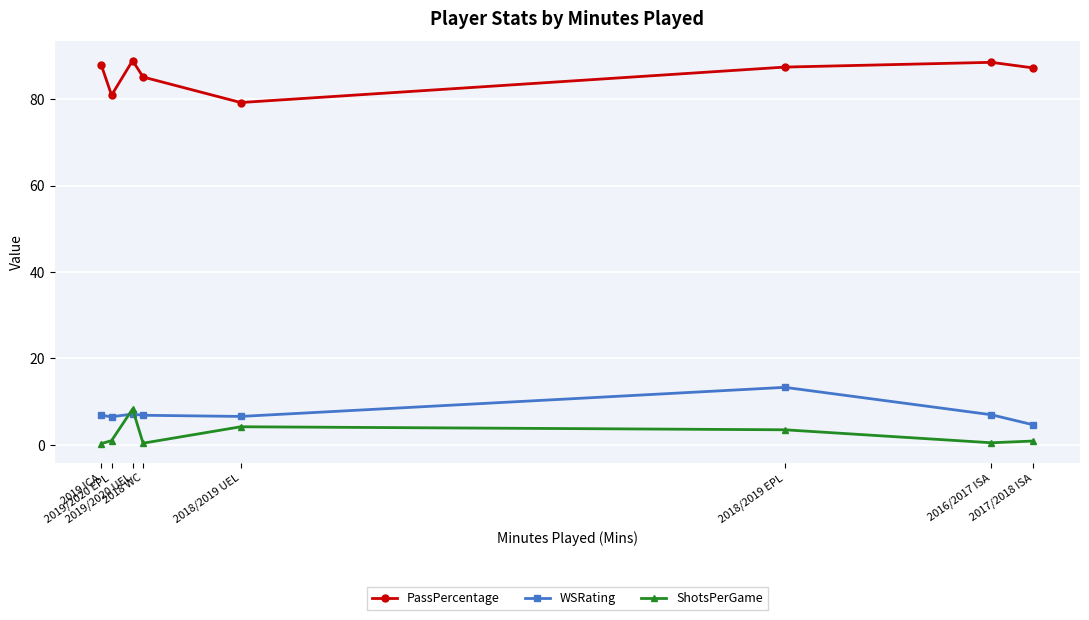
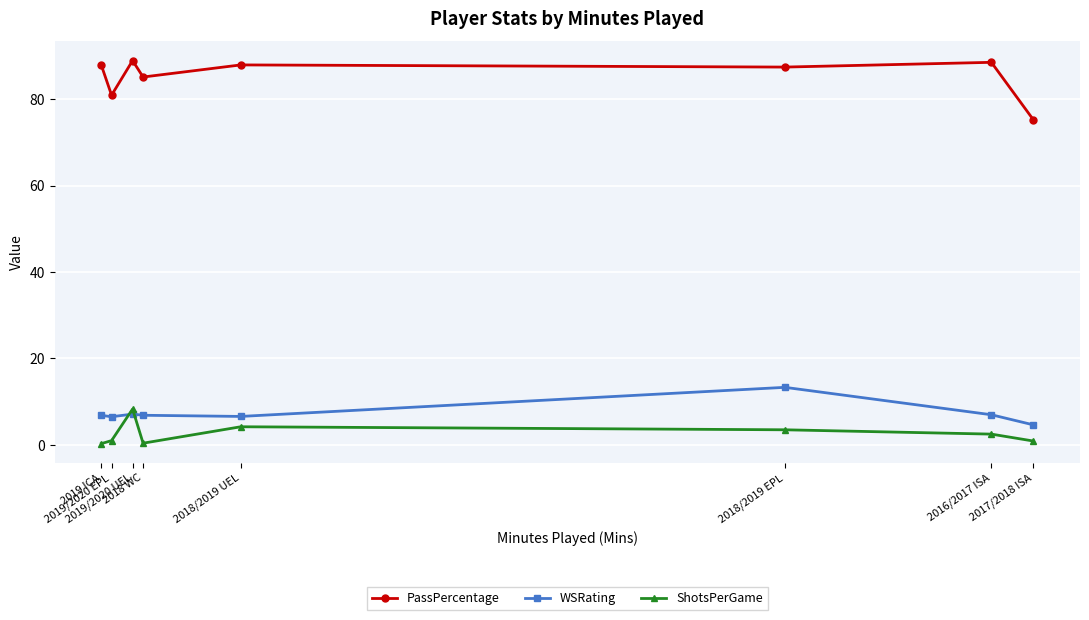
PassPercentage, 2018/2019 UEL: 79 -> 88
ShotsPerGame, 2016/2017 ISA: 1 -> 3
PassPercentage, 2017/2018 ISA: 87 -> 75
